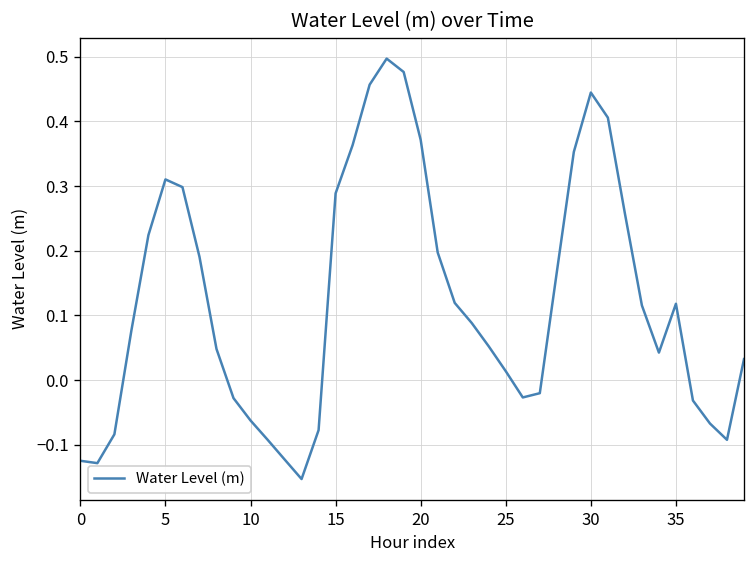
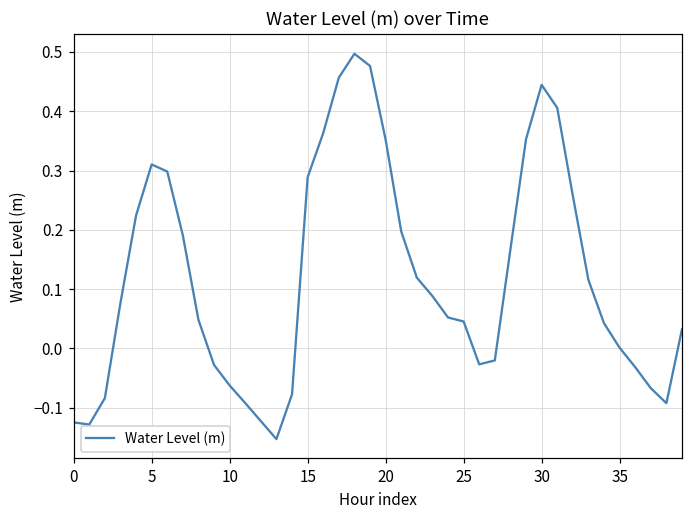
20: 0.37 -> 0.35
25: 0.01 -> 0.05
35: 0.12 -> 0.00
